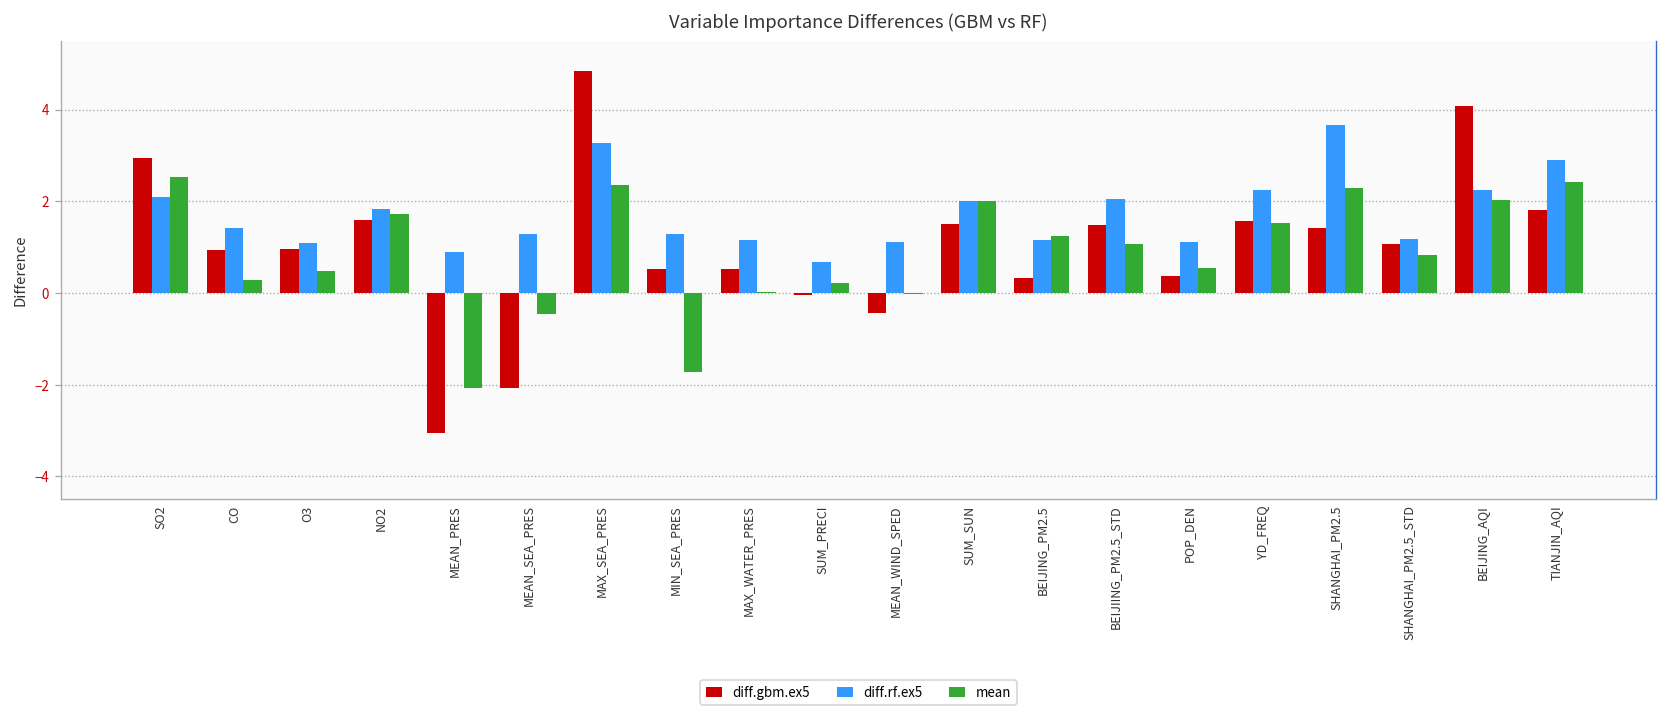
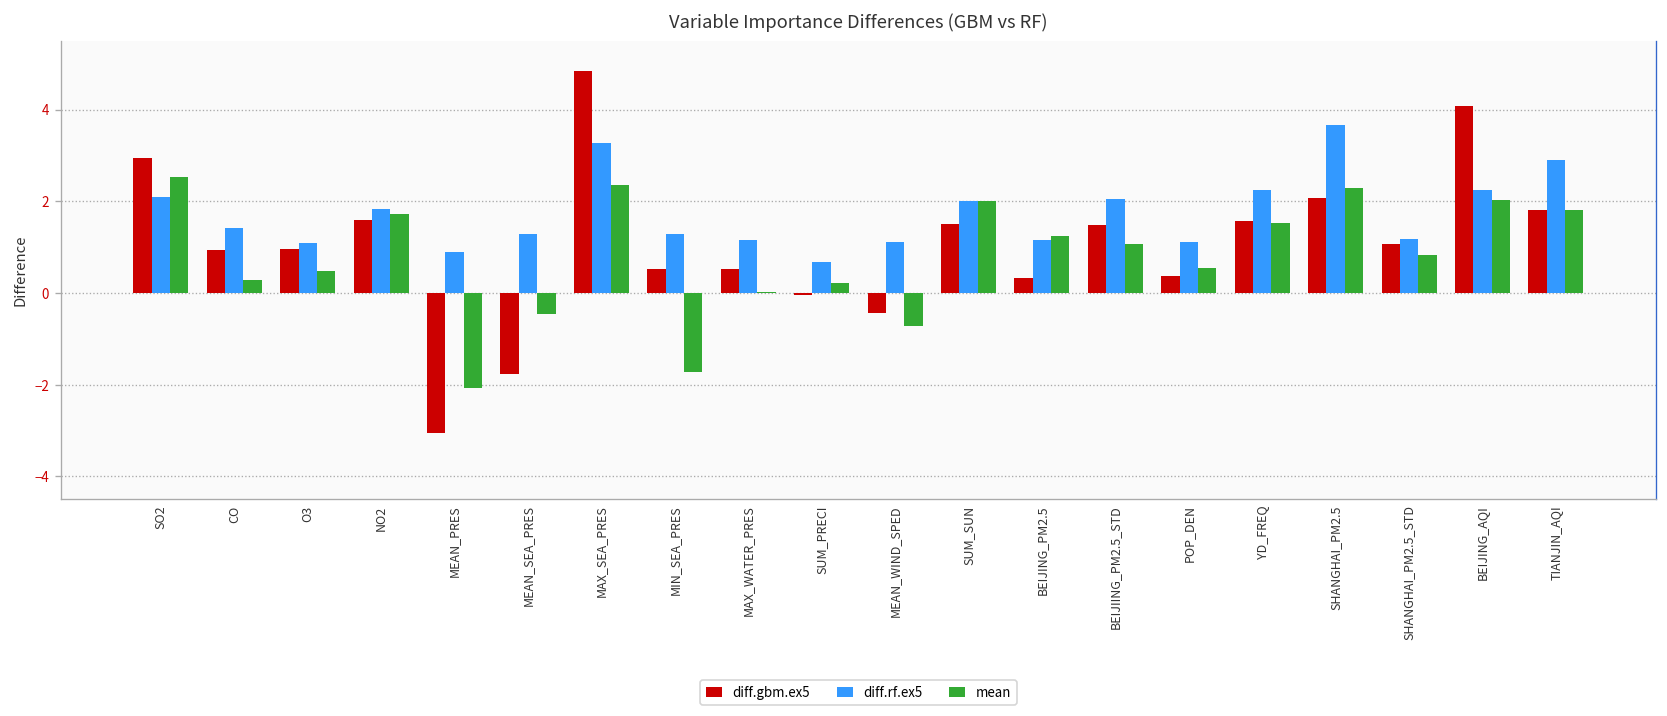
diff.gbm.ex5, MEAN_SEA_PRES: -2.1 -> -1.8
mean, MEAN_WIND_SPED: 0.0 -> -0.7
diff.gbm.ex5, SHANGHAI_PM2.5: 1.4 -> 2.1
mean, TIANJIN_AQI: 2.4 -> 1.8
